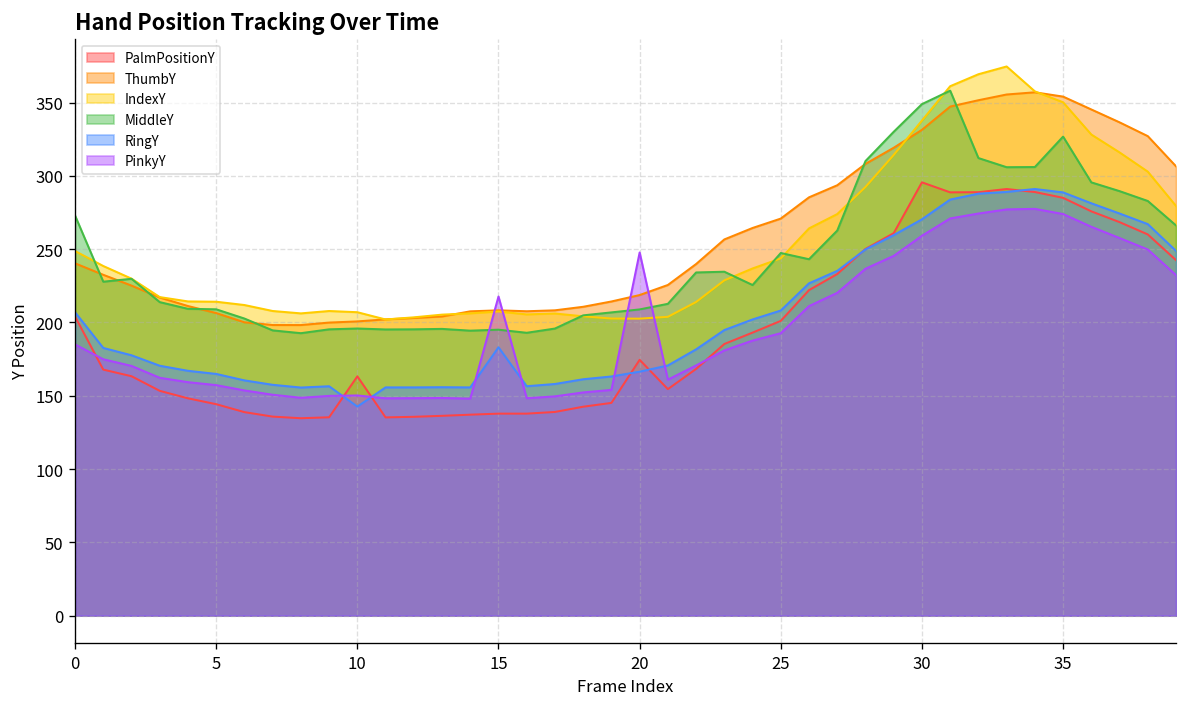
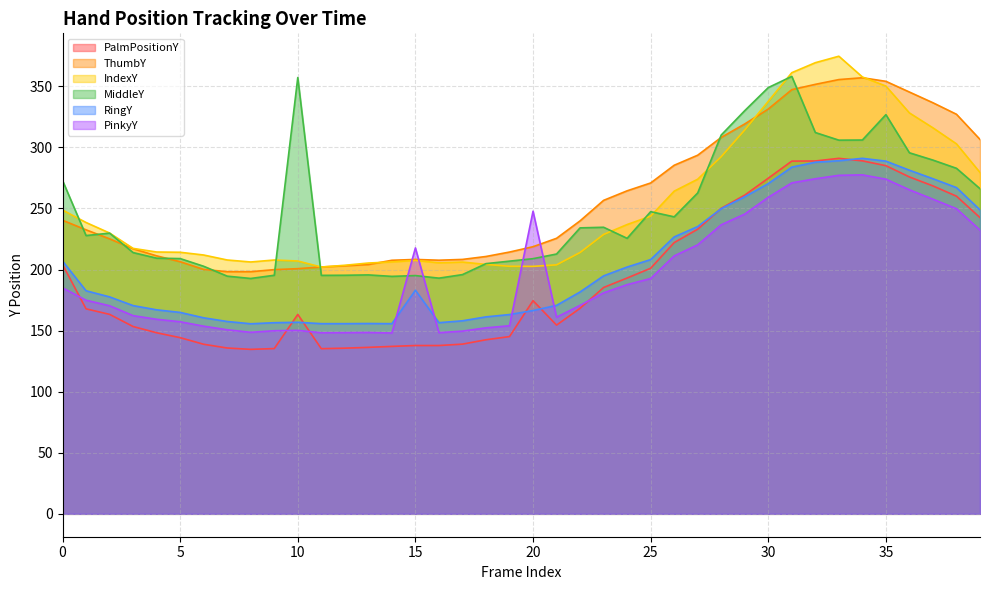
MiddleY, 10: 196 -> 357
RingY, 10: 143 -> 157
PalmPositionY, 30: 296 -> 275
